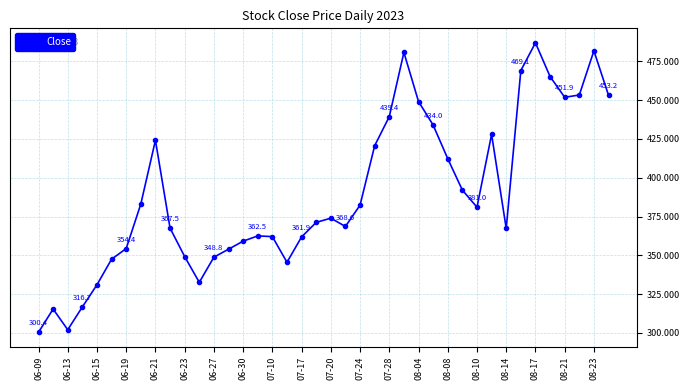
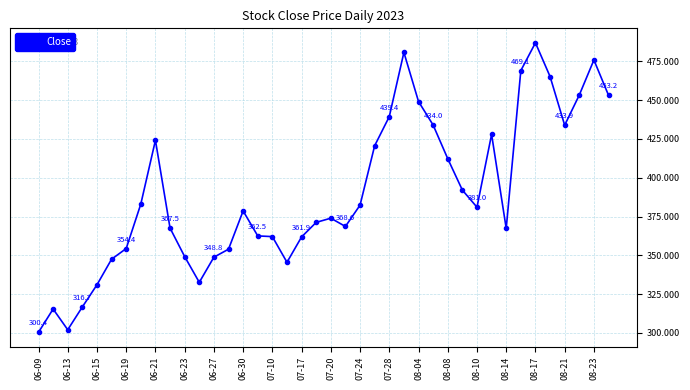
06-30: 359 -> 379
08-21: 451.9 -> 433.9
08-23: 482 -> 476
